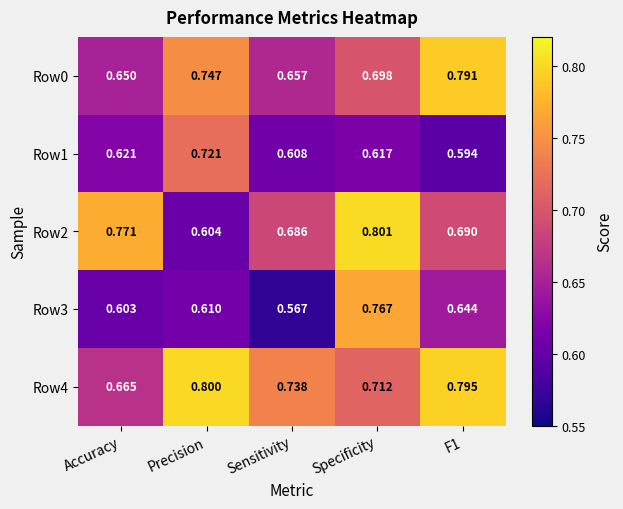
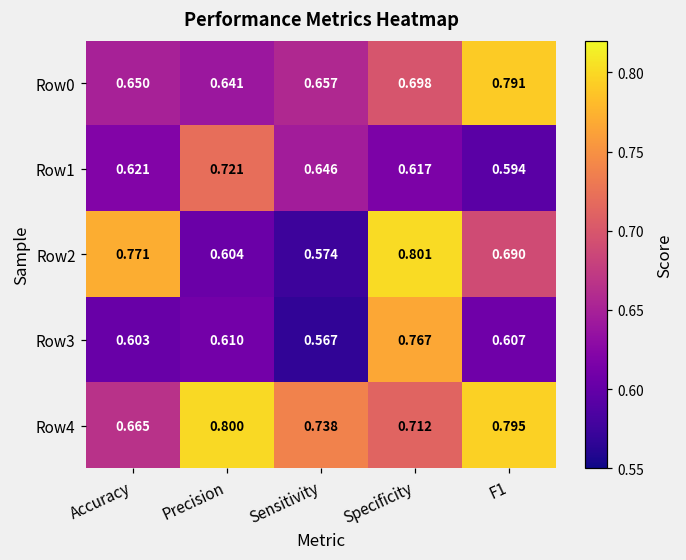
Row0, Precision: 0.747 -> 0.641
Row1, Sensitivity: 0.608 -> 0.646
Row2, Sensitivity: 0.686 -> 0.574
Row3, F1: 0.644 -> 0.607
